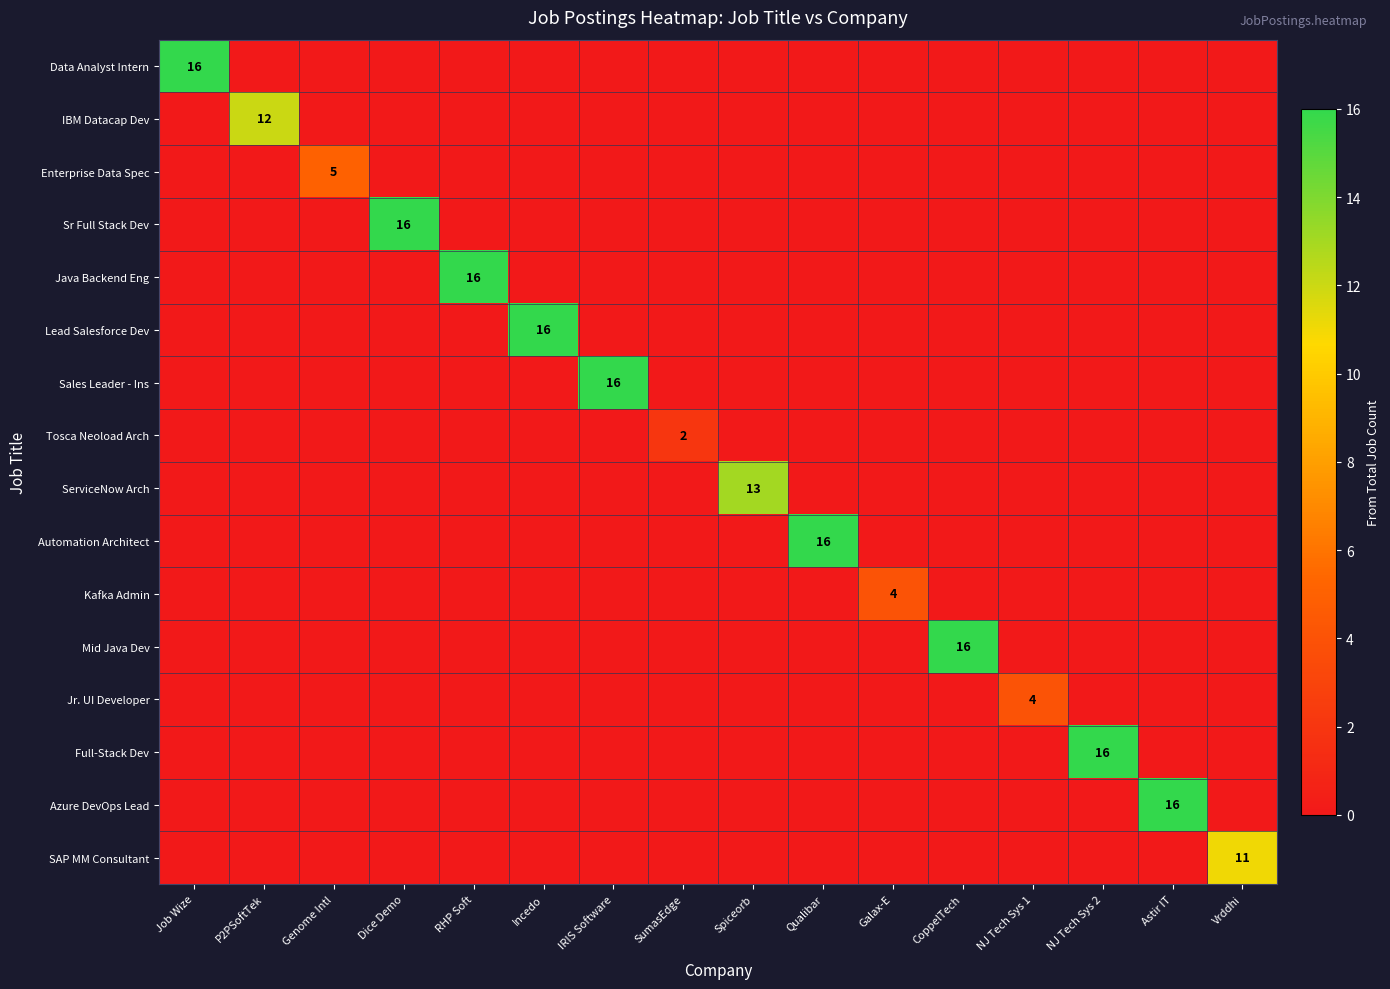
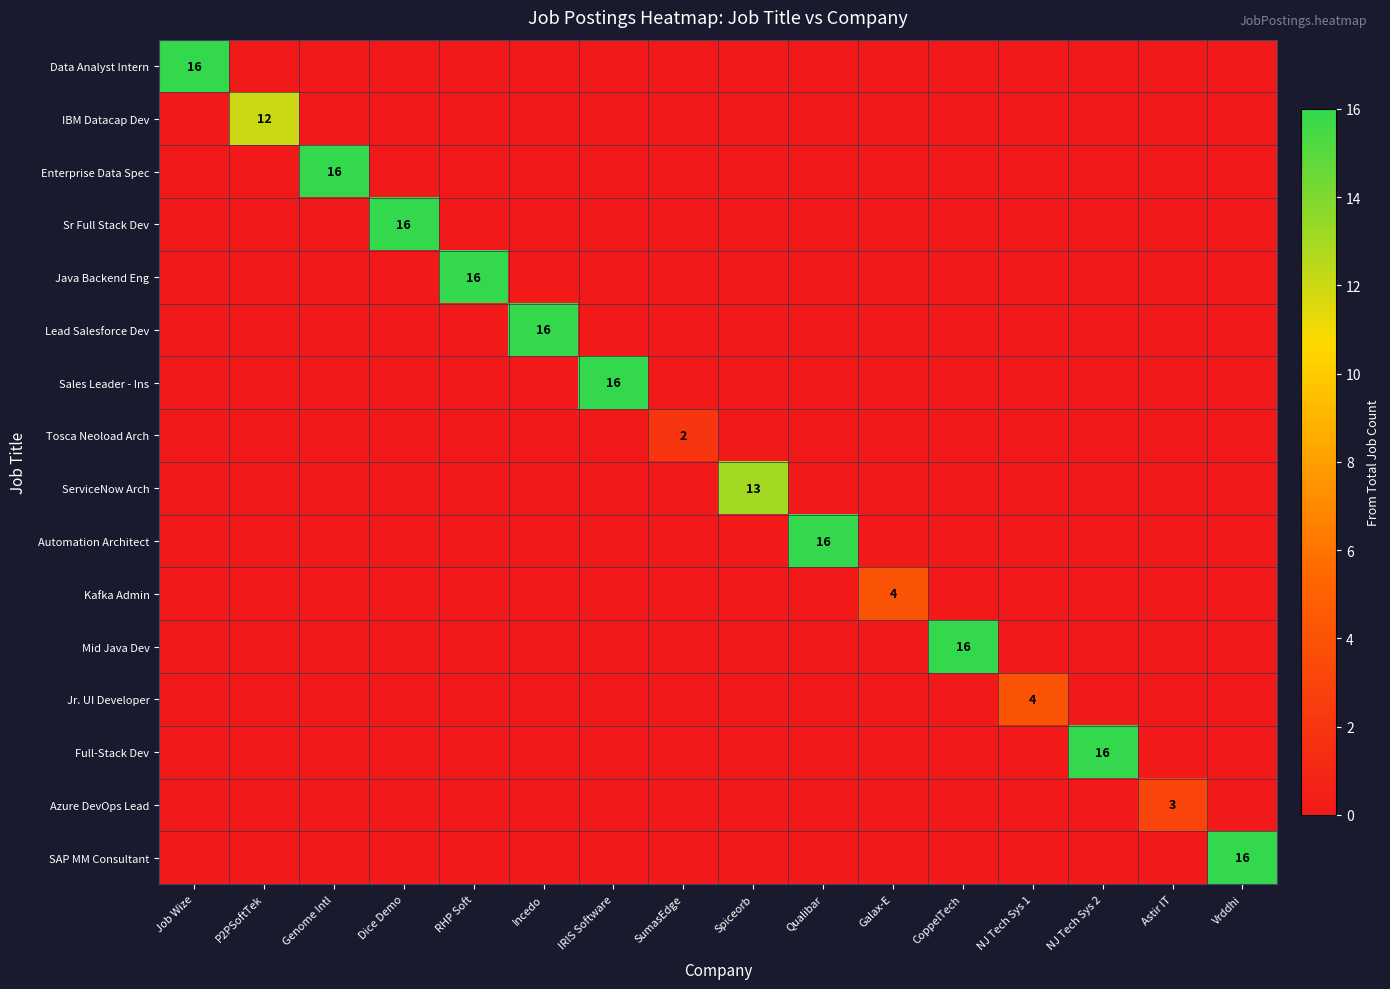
Enterprise Data Spec, Genome Intl: 5 -> 16
Azure DevOps Lead, Astir IT: 16 -> 3
SAP MM Consultant, Vrddhi: 11 -> 16
